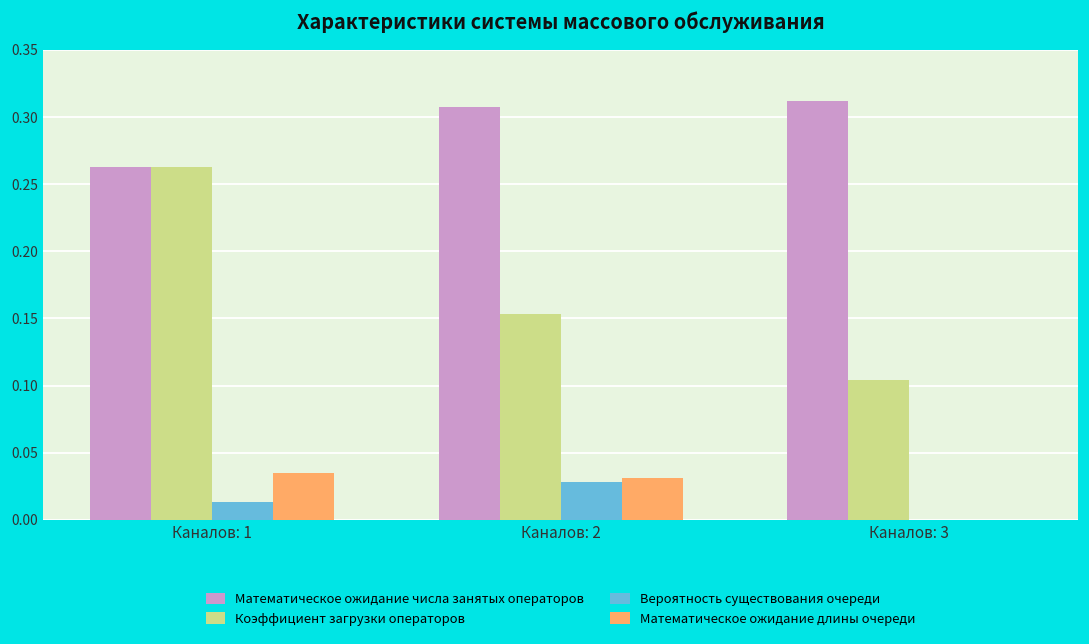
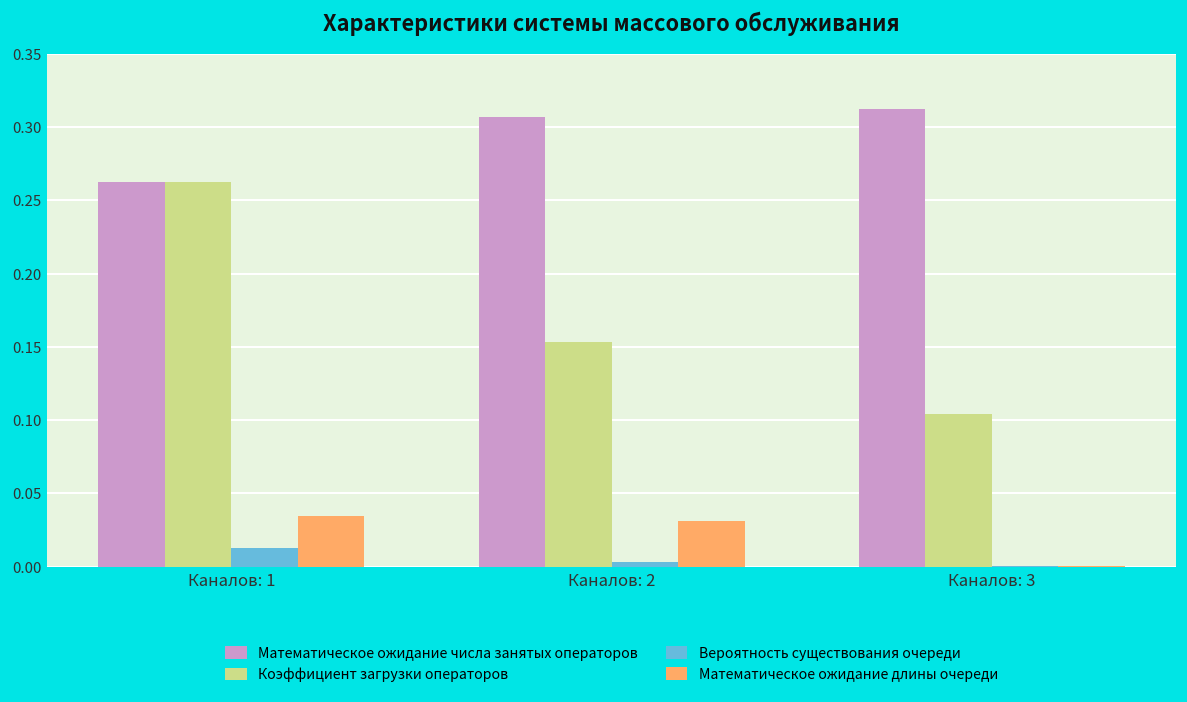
Вероятность существования очереди, Каналов: 2: 0.029 -> 0.003
